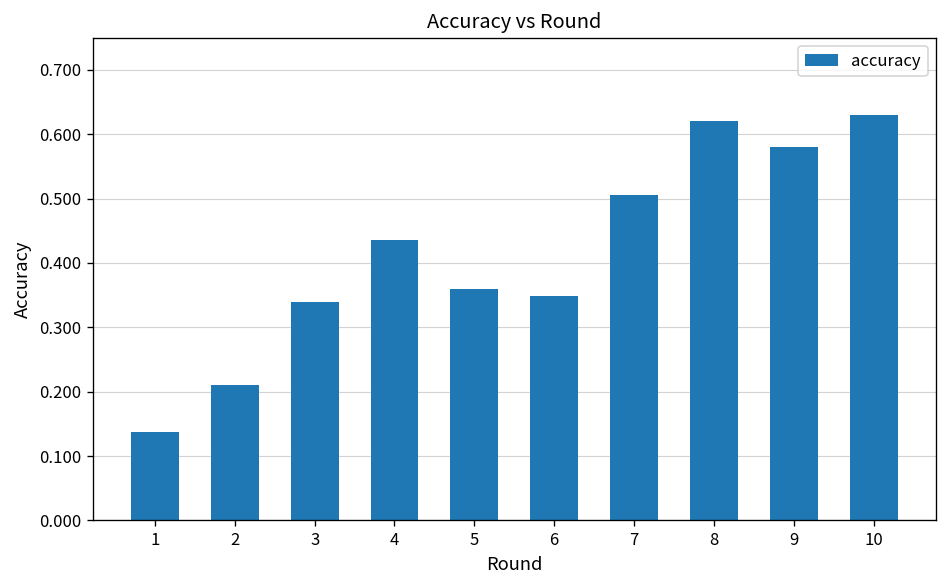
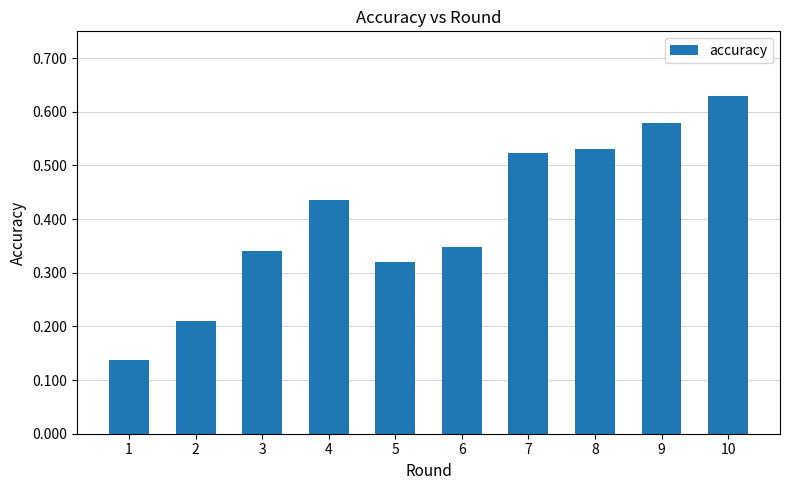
5: 0.36 -> 0.32
7: 0.51 -> 0.52
8: 0.62 -> 0.53
